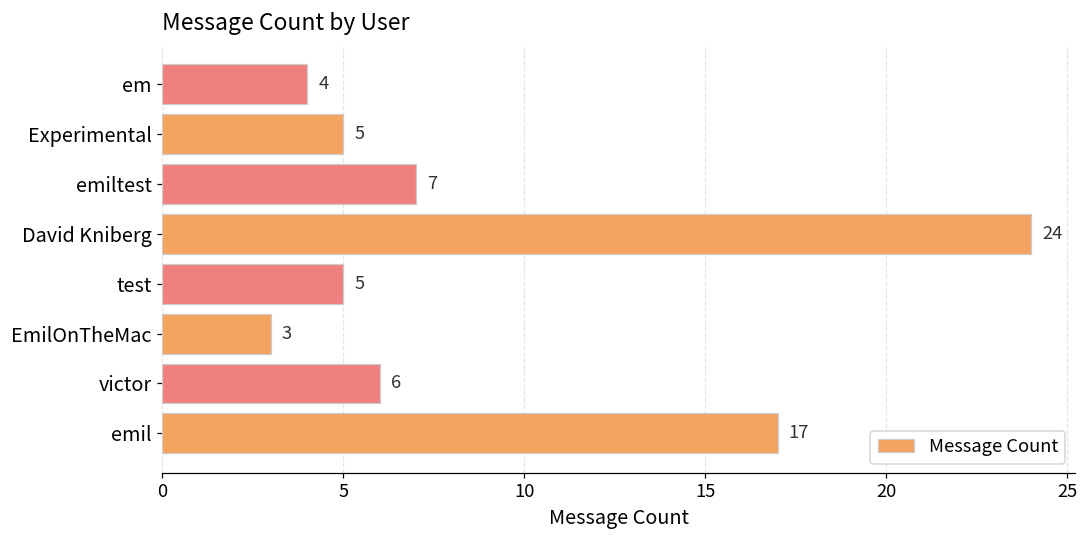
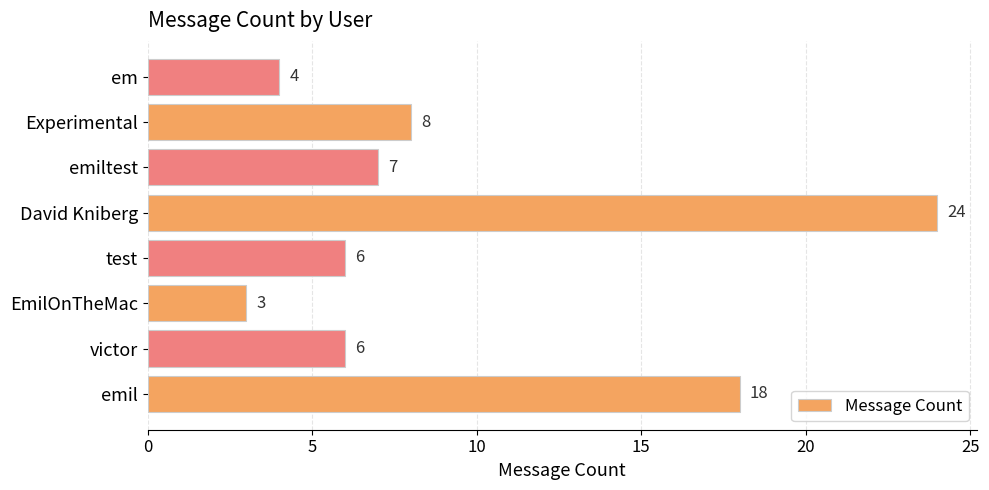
Experimental: 5 -> 8
test: 5 -> 6
emil: 17 -> 18
